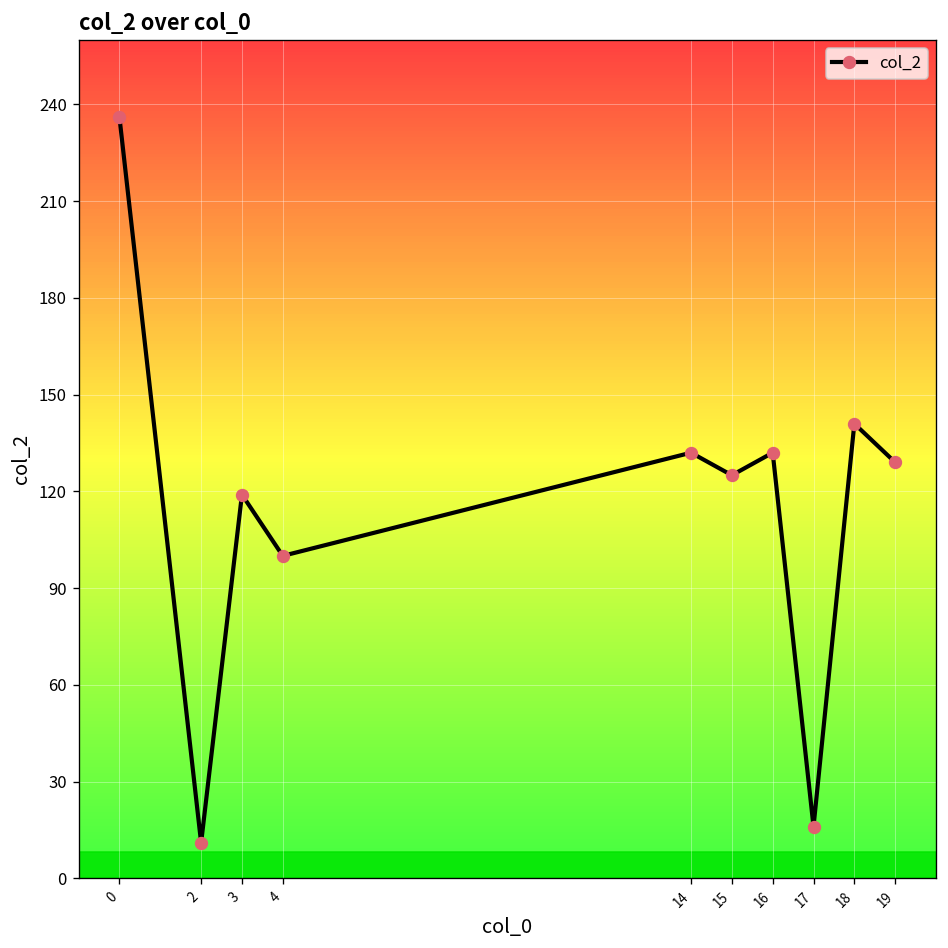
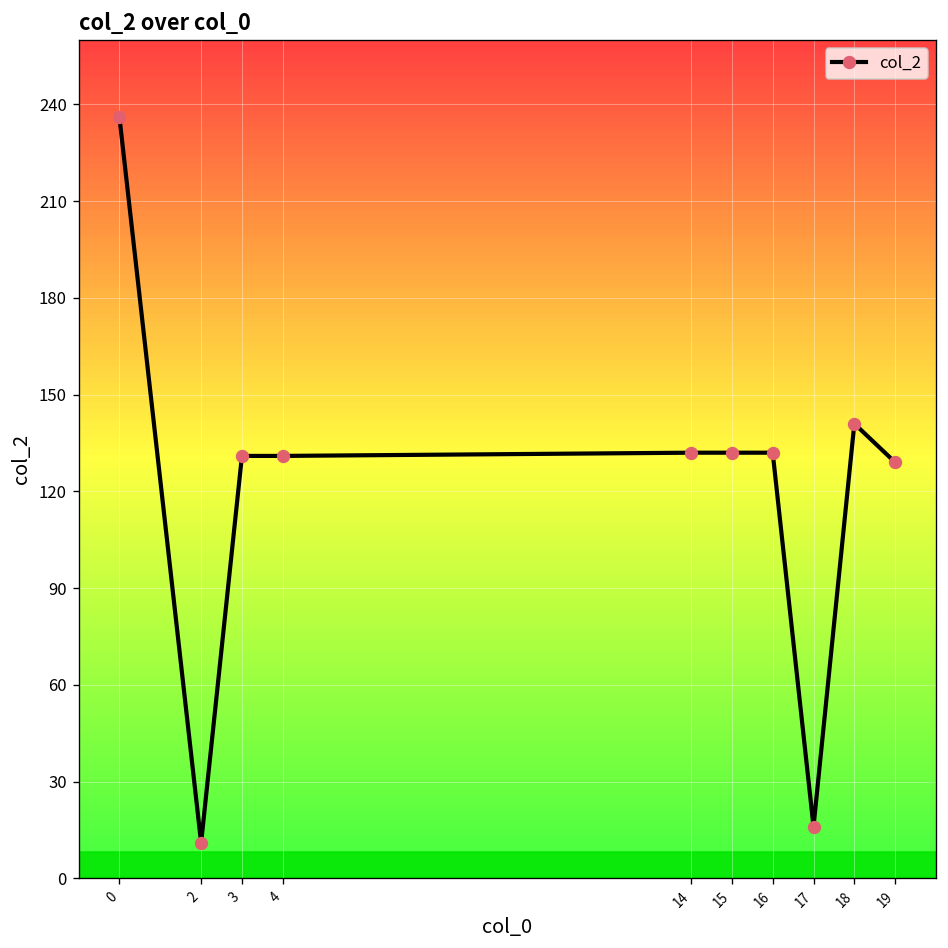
3: 119 -> 131
4: 100 -> 131
15: 125 -> 132
